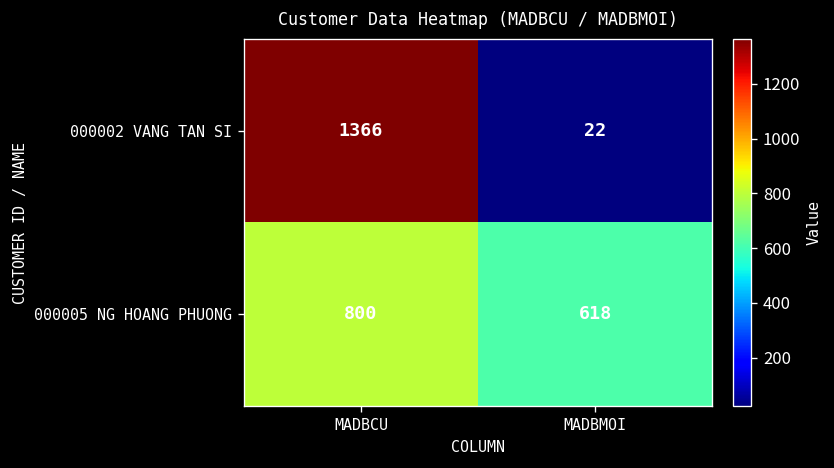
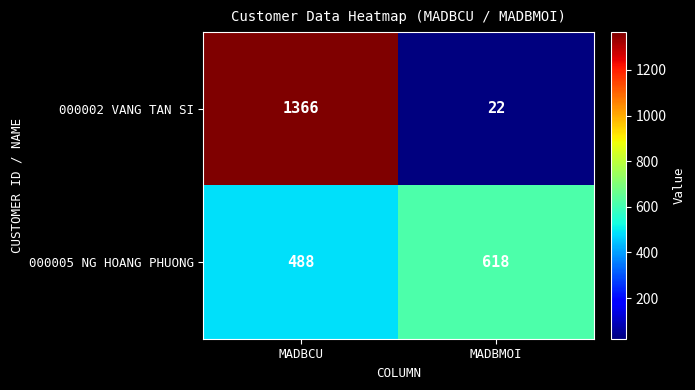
000005 NG HOANG PHUONG, MADBCU: 800 -> 488
